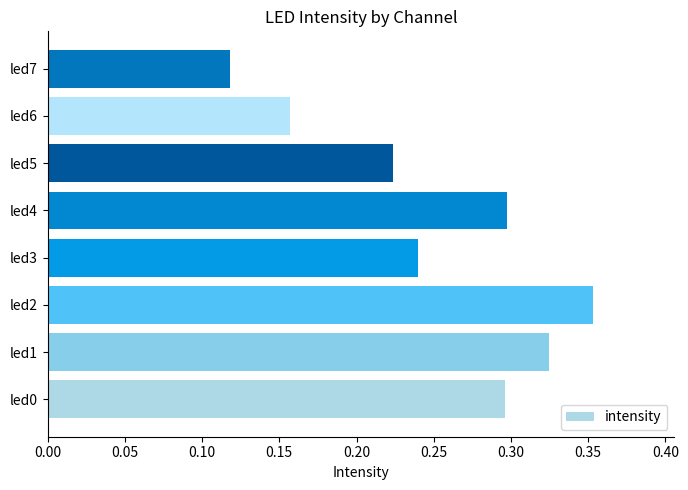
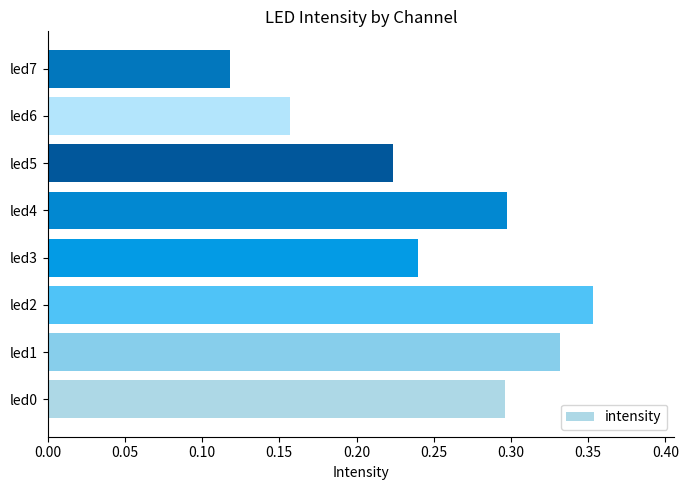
led1: 0.325 -> 0.332
